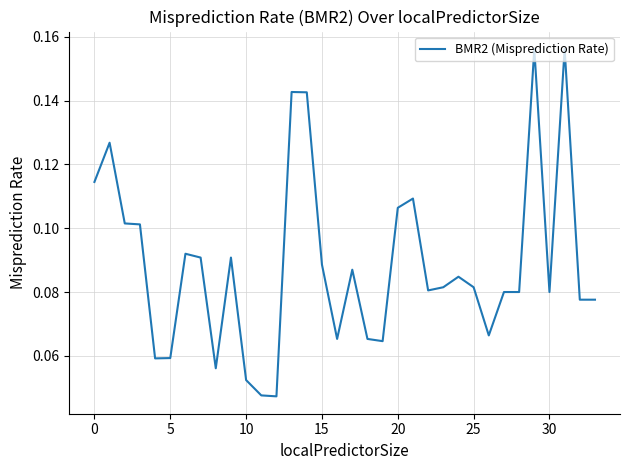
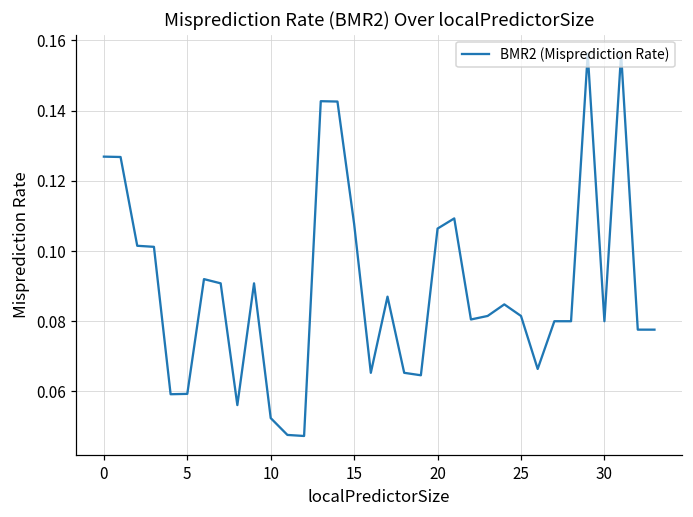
0: 0.115 -> 0.127
15: 0.089 -> 0.108
